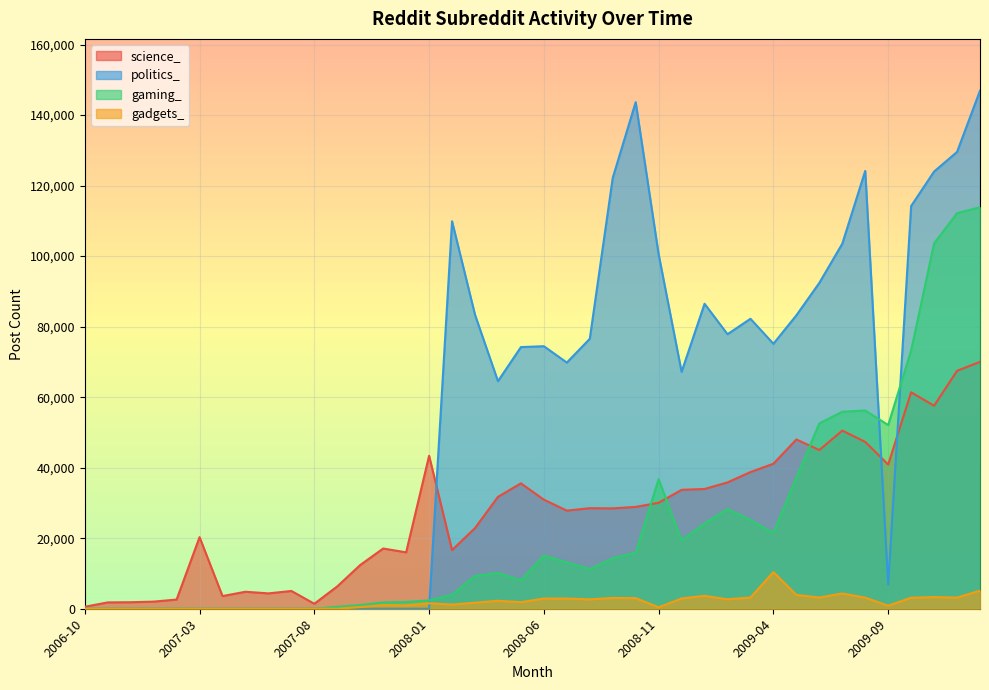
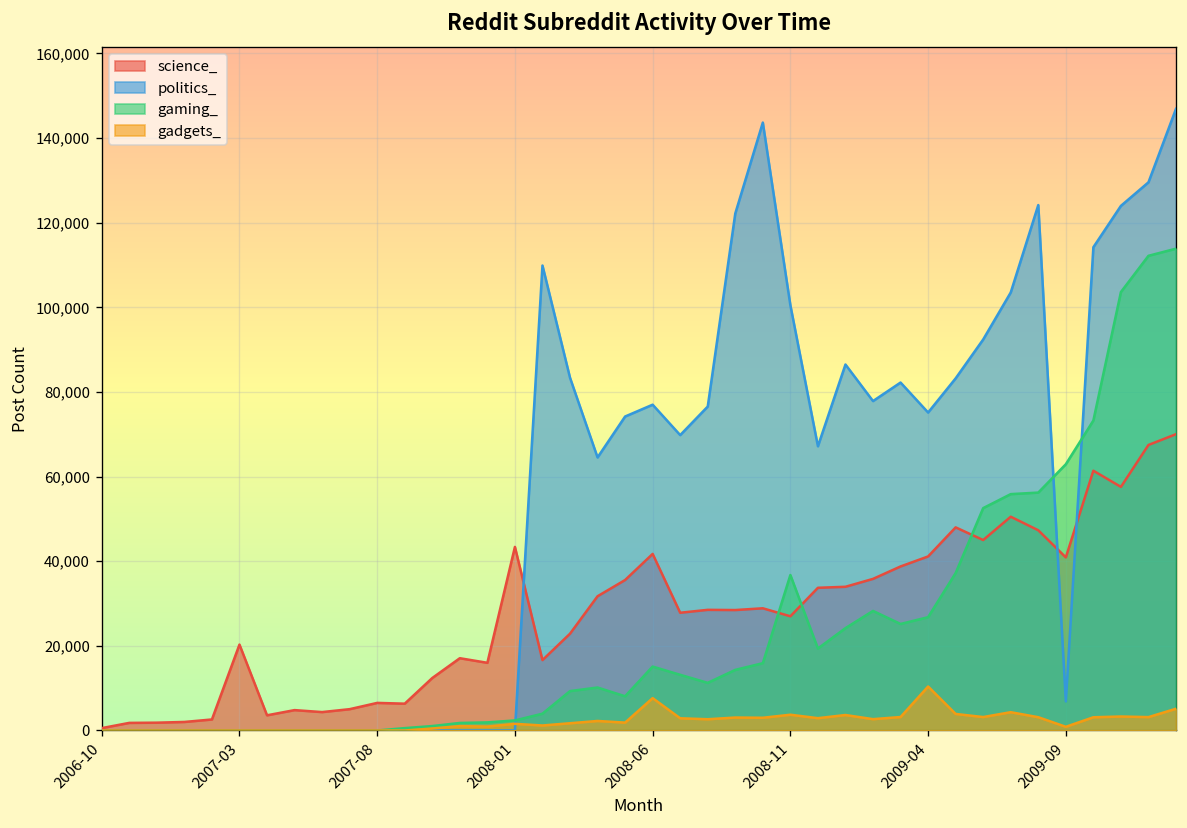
science_, 2007-08: 1,000 -> 7,000
science_, 2008-06: 31,000 -> 42,000
politics_, 2008-06: 74,000 -> 77,000
gadgets_, 2008-06: 3,000 -> 8,000
science_, 2008-11: 30,000 -> 27,000
gadgets_, 2008-11: 0 -> 4,000
gaming_, 2009-04: 22,000 -> 27,000
gaming_, 2009-09: 52,000 -> 63,000
